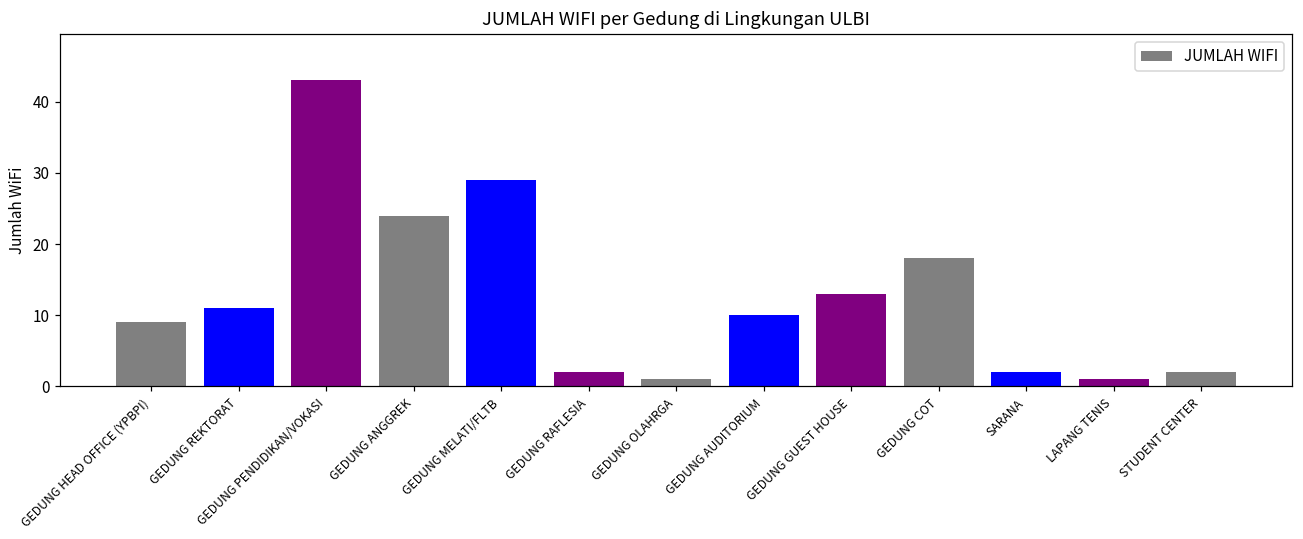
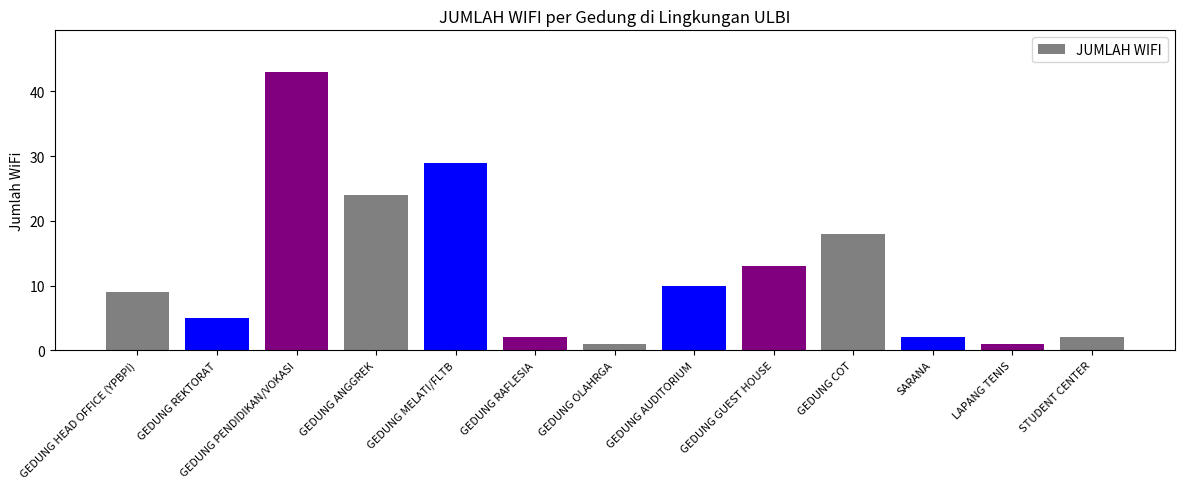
GEDUNG REKTORAT: 11 -> 5
